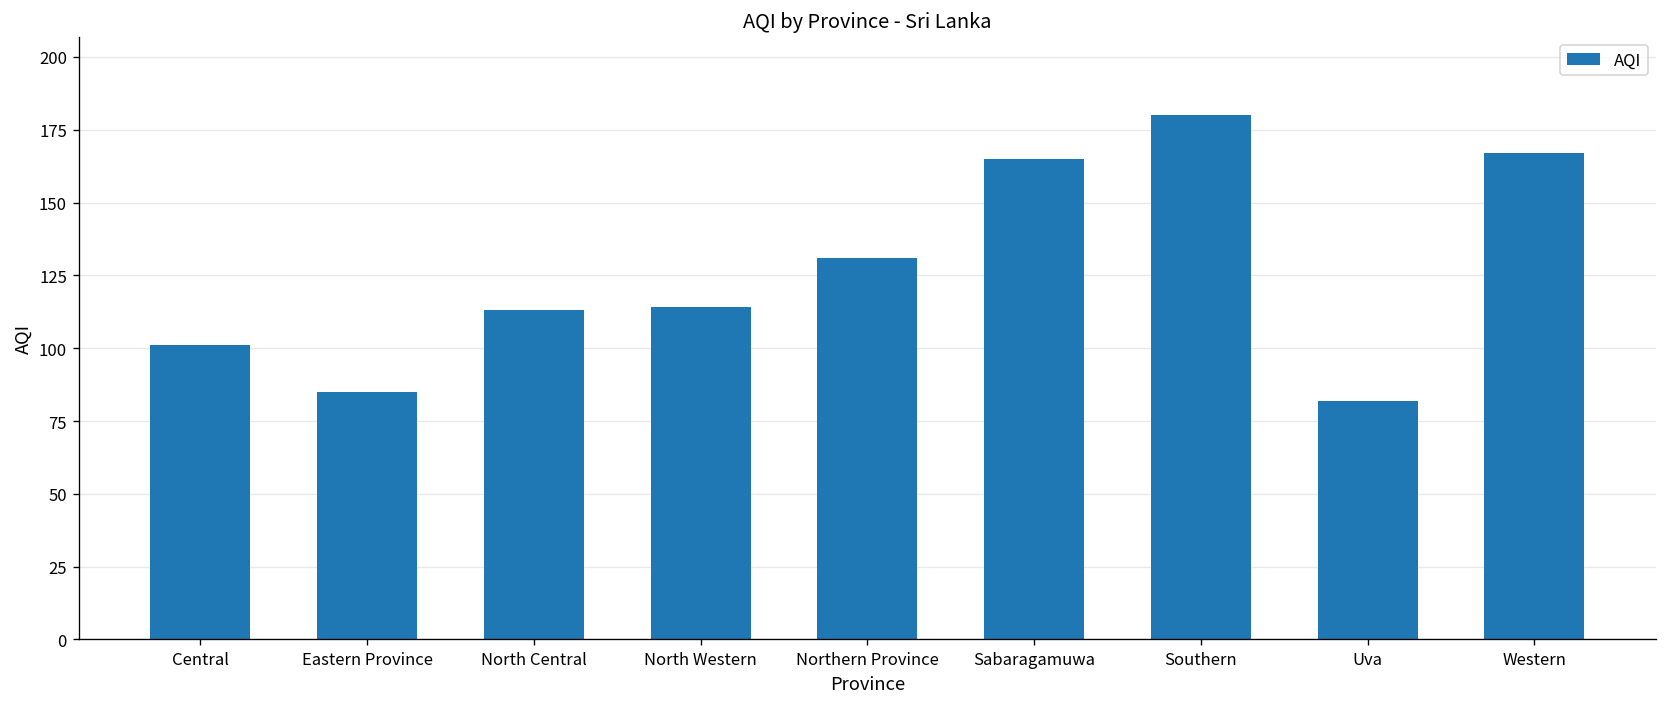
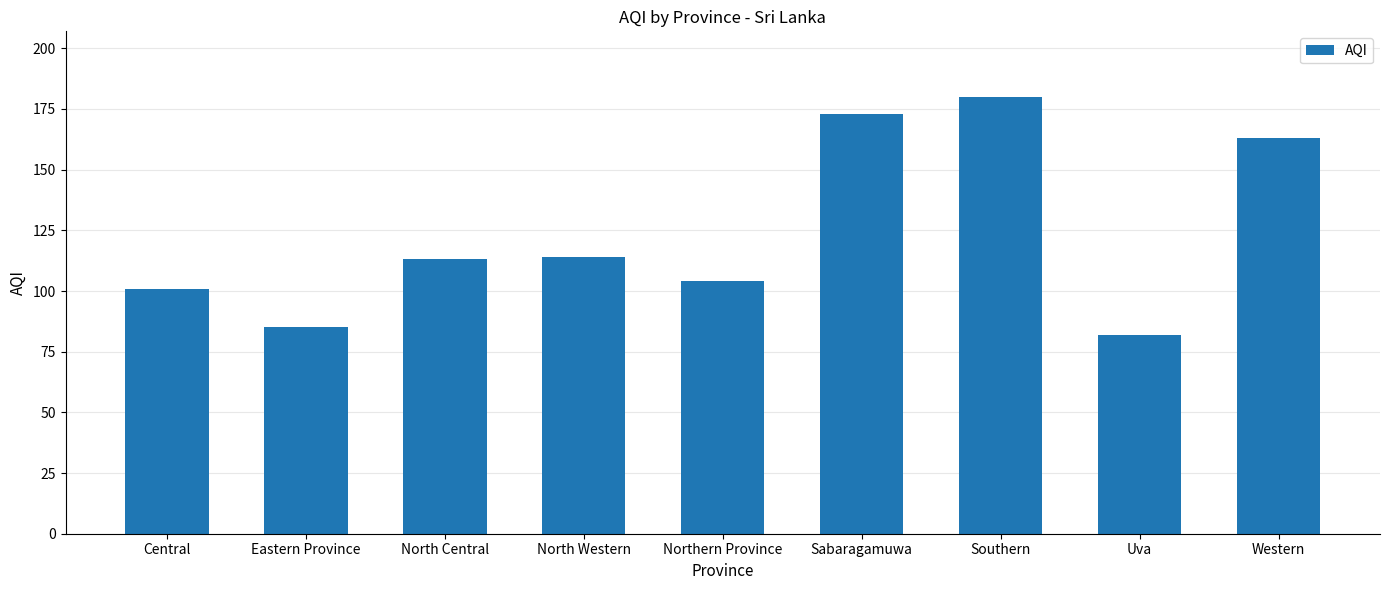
Northern Province: 131 -> 104
Sabaragamuwa: 165 -> 173
Western: 167 -> 163
